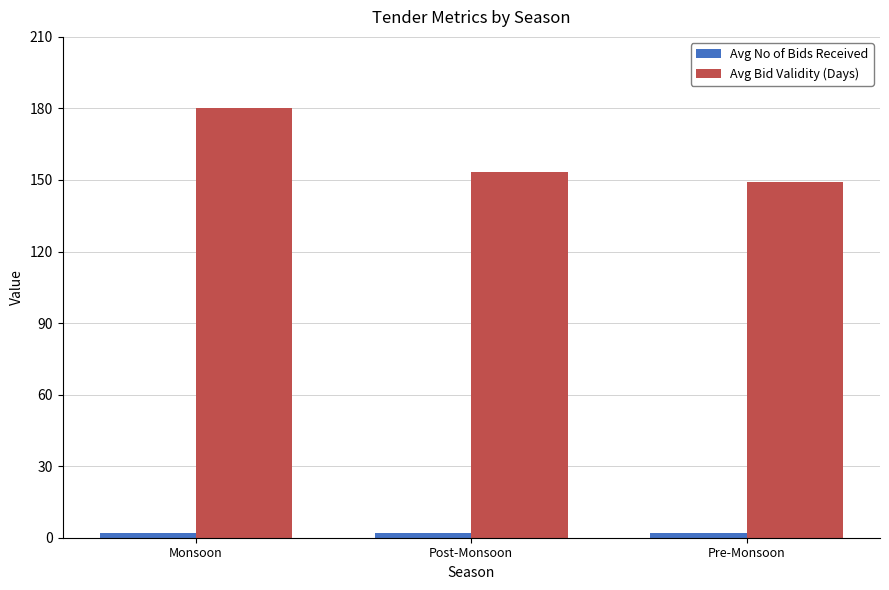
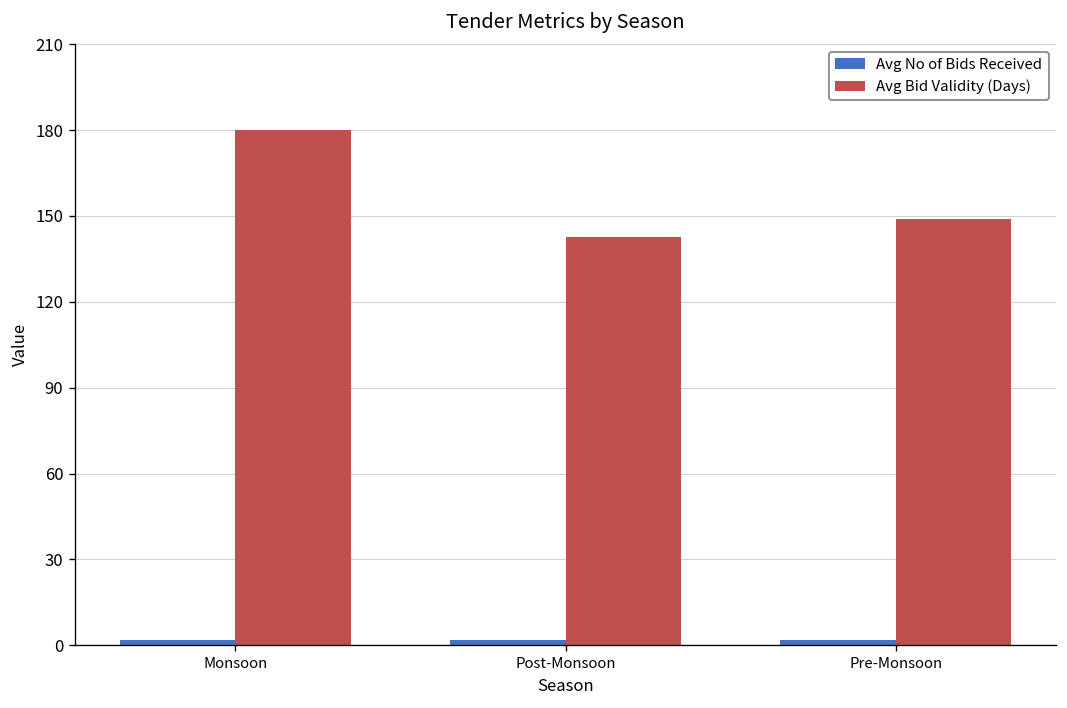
Avg Bid Validity (Days), Post-Monsoon: 153 -> 143
